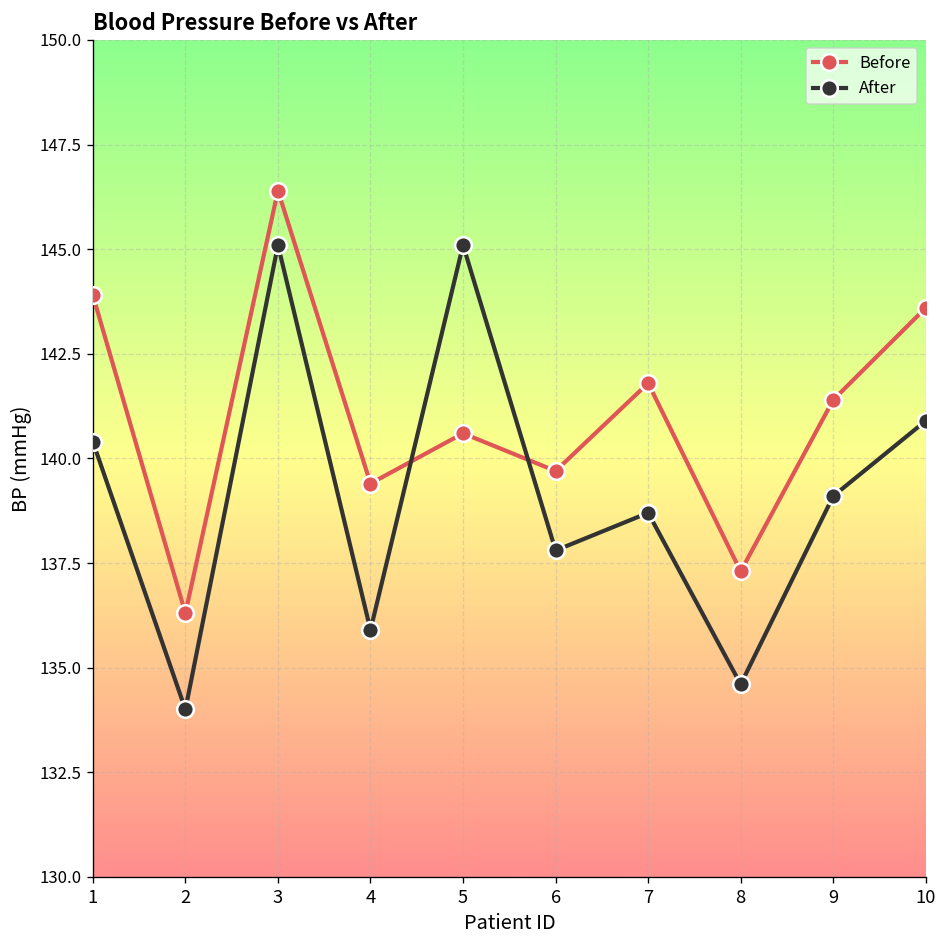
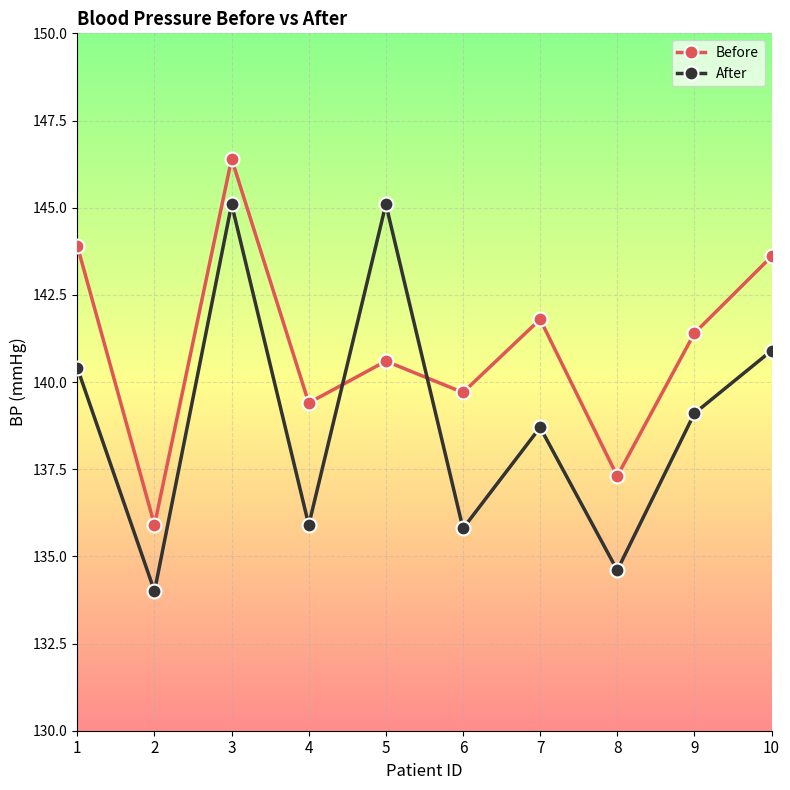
Before, 2: 136.3 -> 135.9
After, 6: 137.8 -> 135.8
